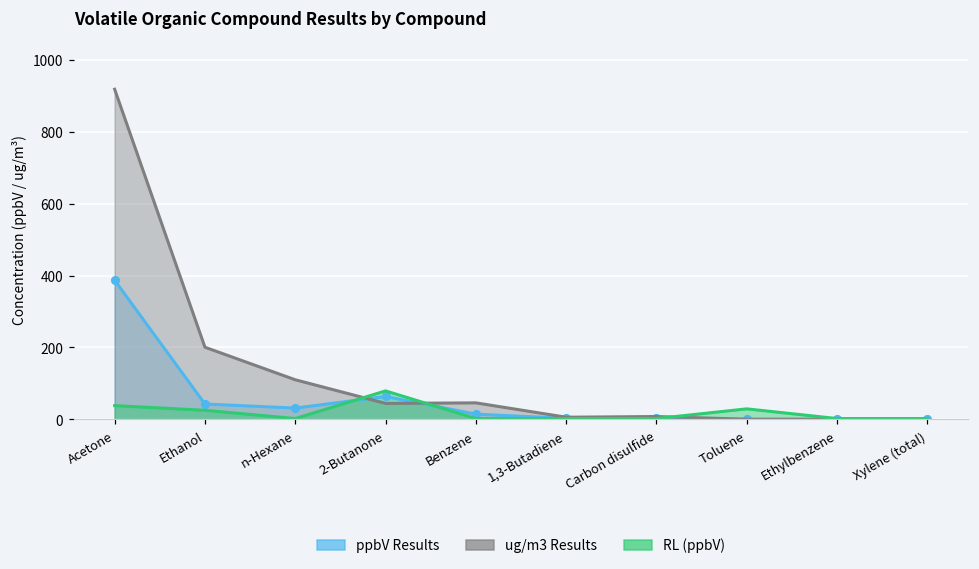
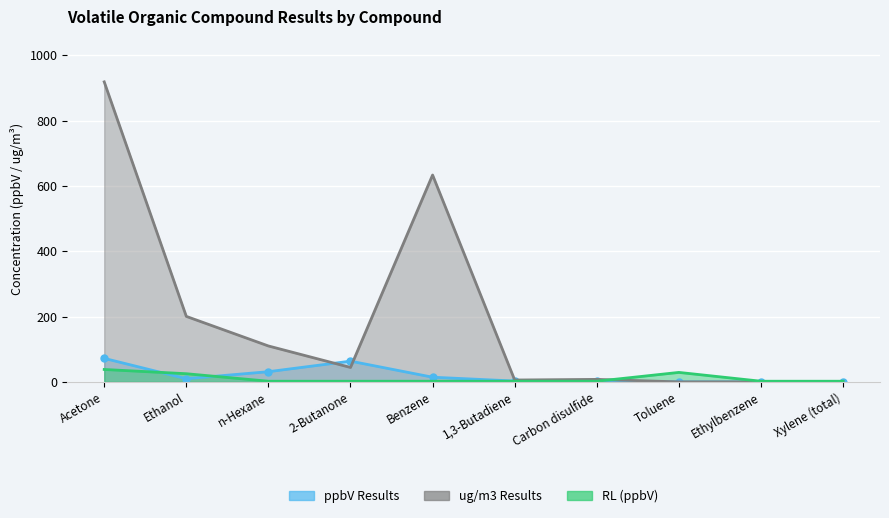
ppbV Results, Acetone: 390 -> 70
ppbV Results, Ethanol: 40 -> 10
RL (ppbV), 2-Butanone: 80 -> 0
ug/m3 Results, Benzene: 50 -> 630
